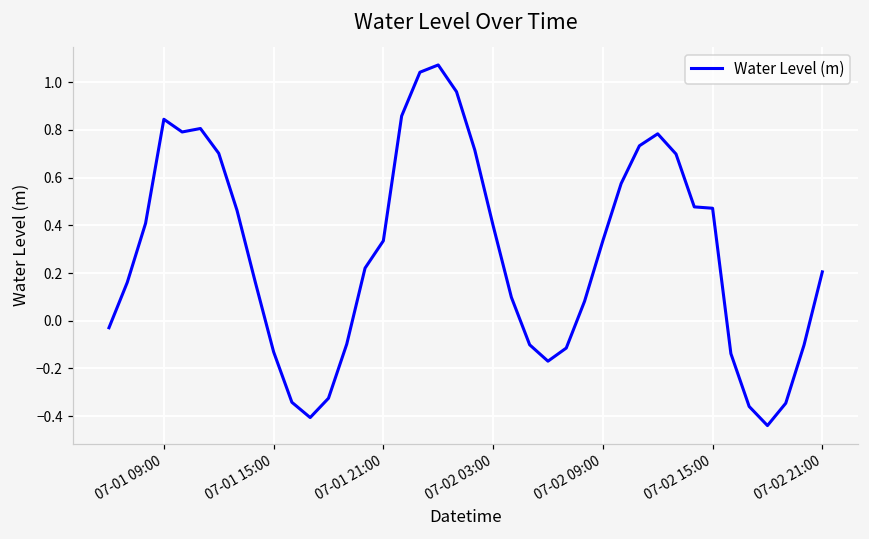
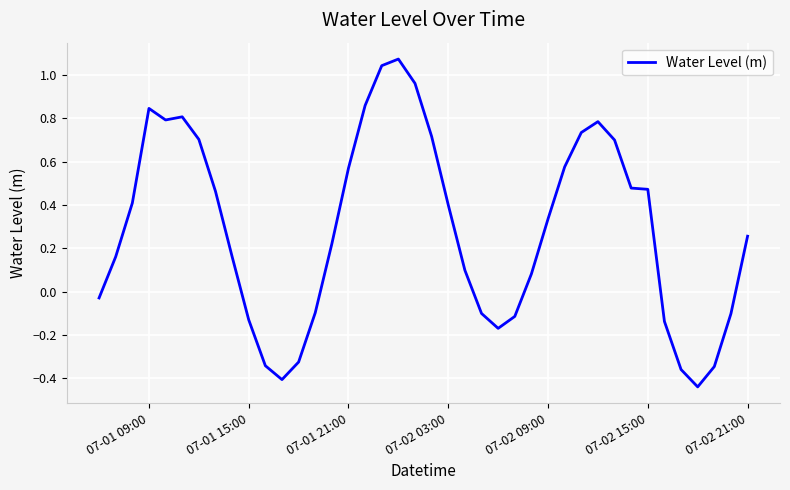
07-01 21:00: 0.34 -> 0.57
07-02 21:00: 0.21 -> 0.26
